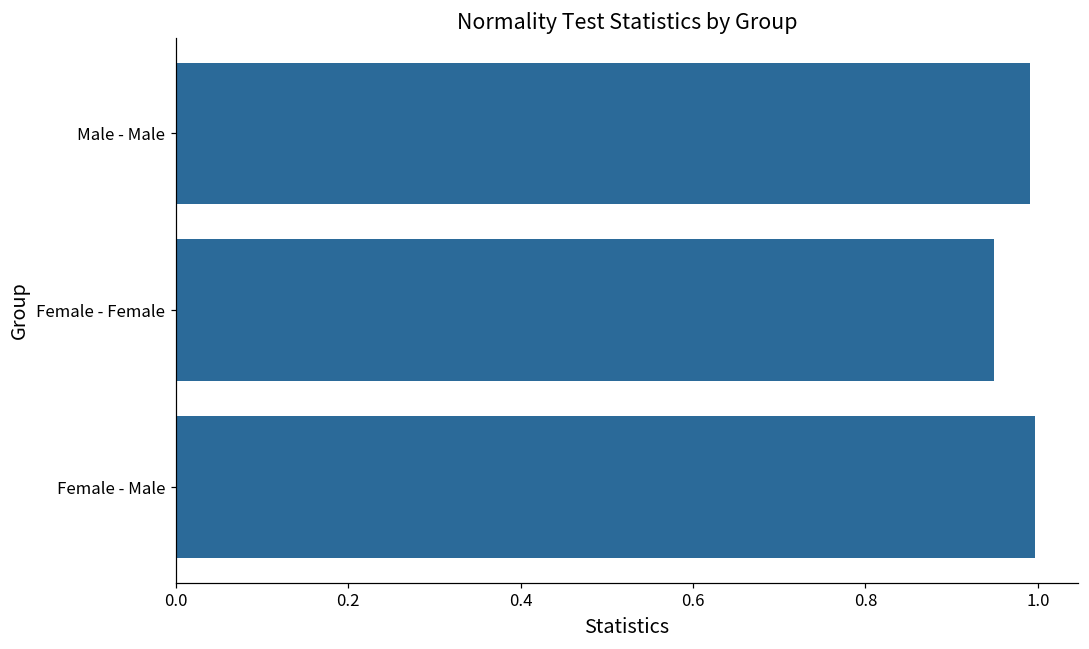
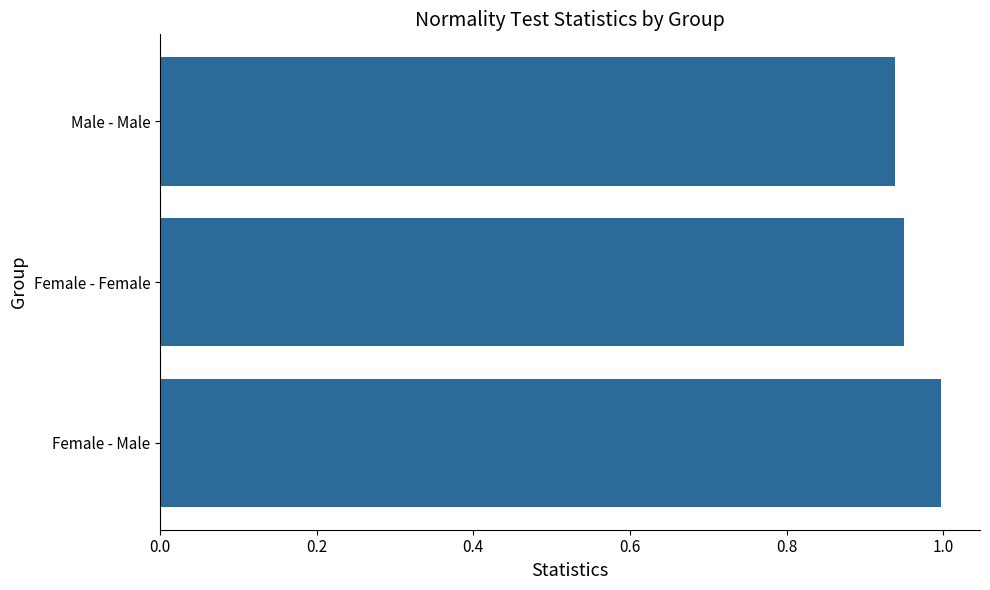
Male - Male: 0.99 -> 0.94
